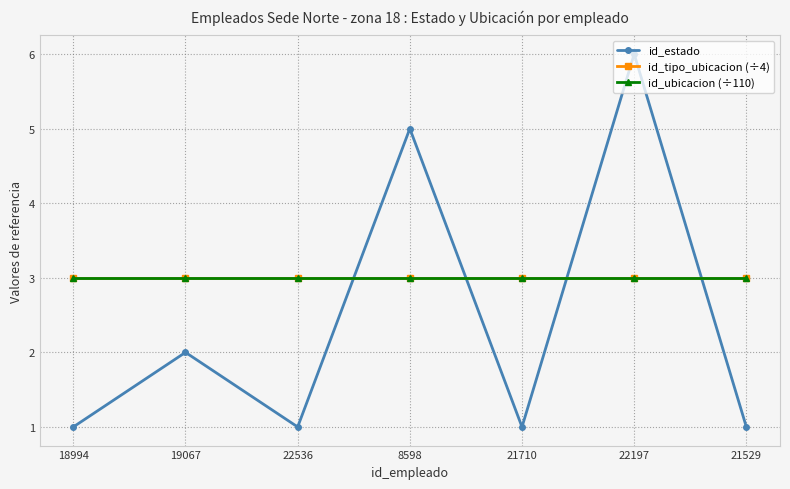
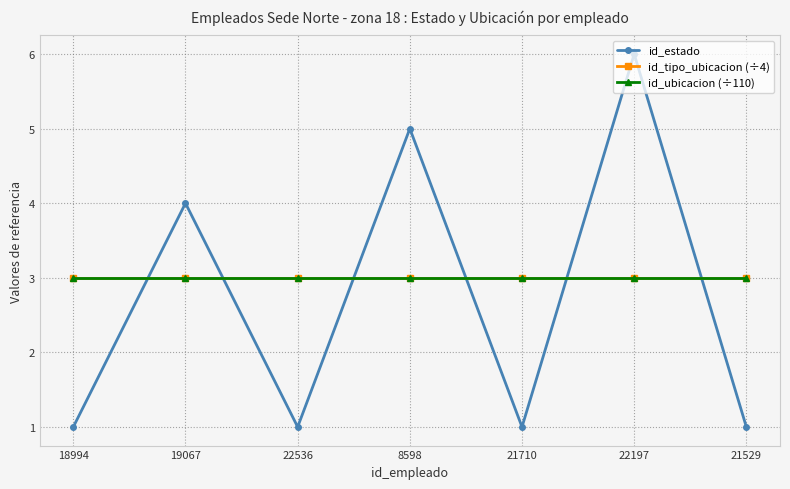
id_estado, 19067: 2 -> 4
